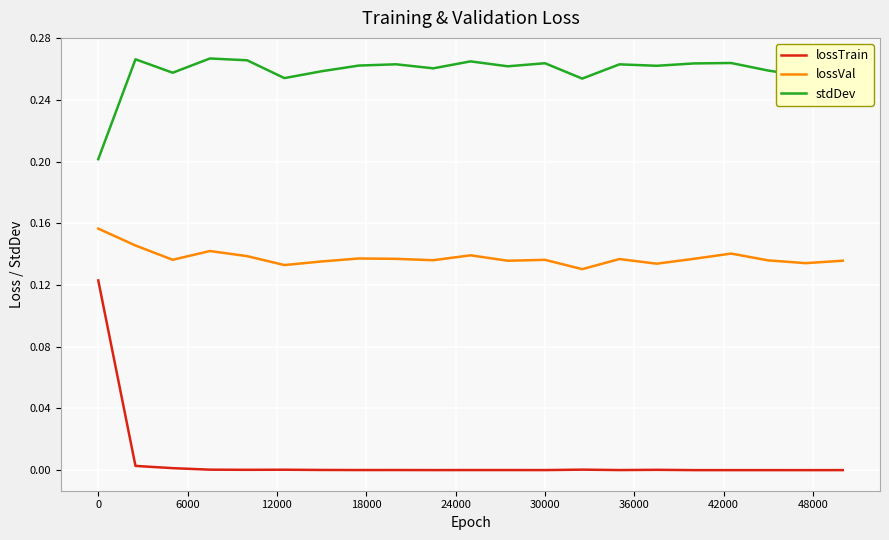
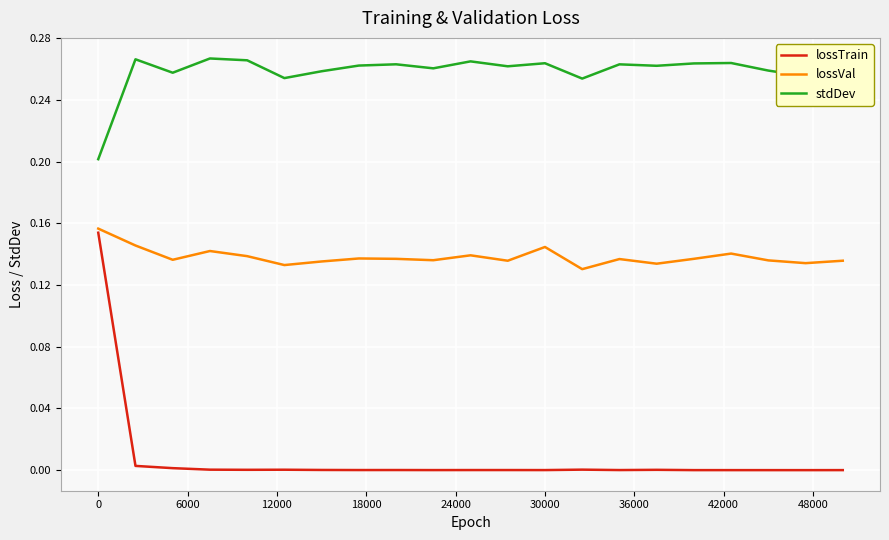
lossTrain, 0: 0.123 -> 0.154
lossVal, 30000: 0.136 -> 0.145
